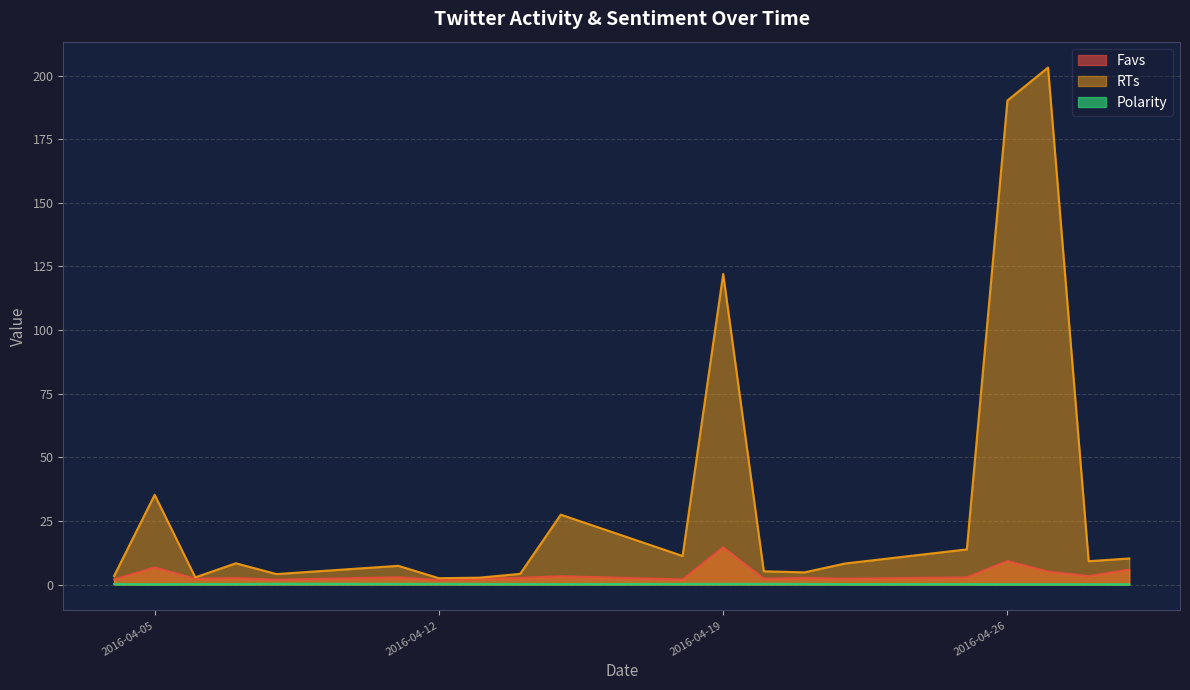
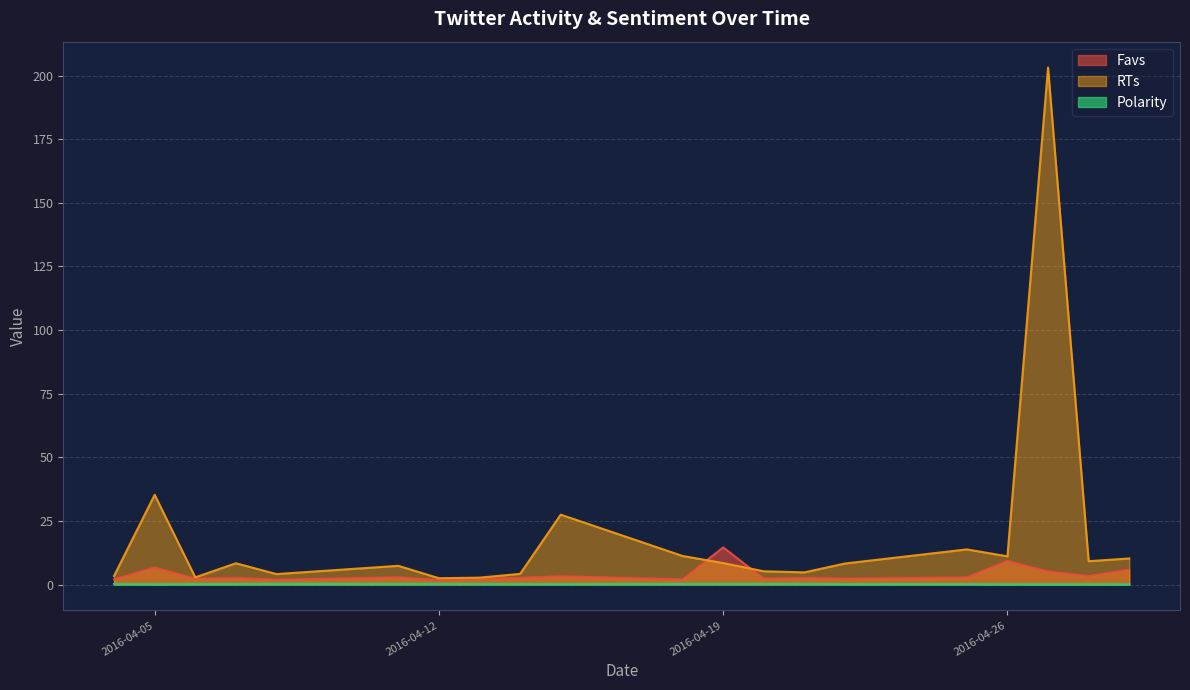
RTs, 2016-04-19: 122 -> 8
RTs, 2016-04-26: 190 -> 11
